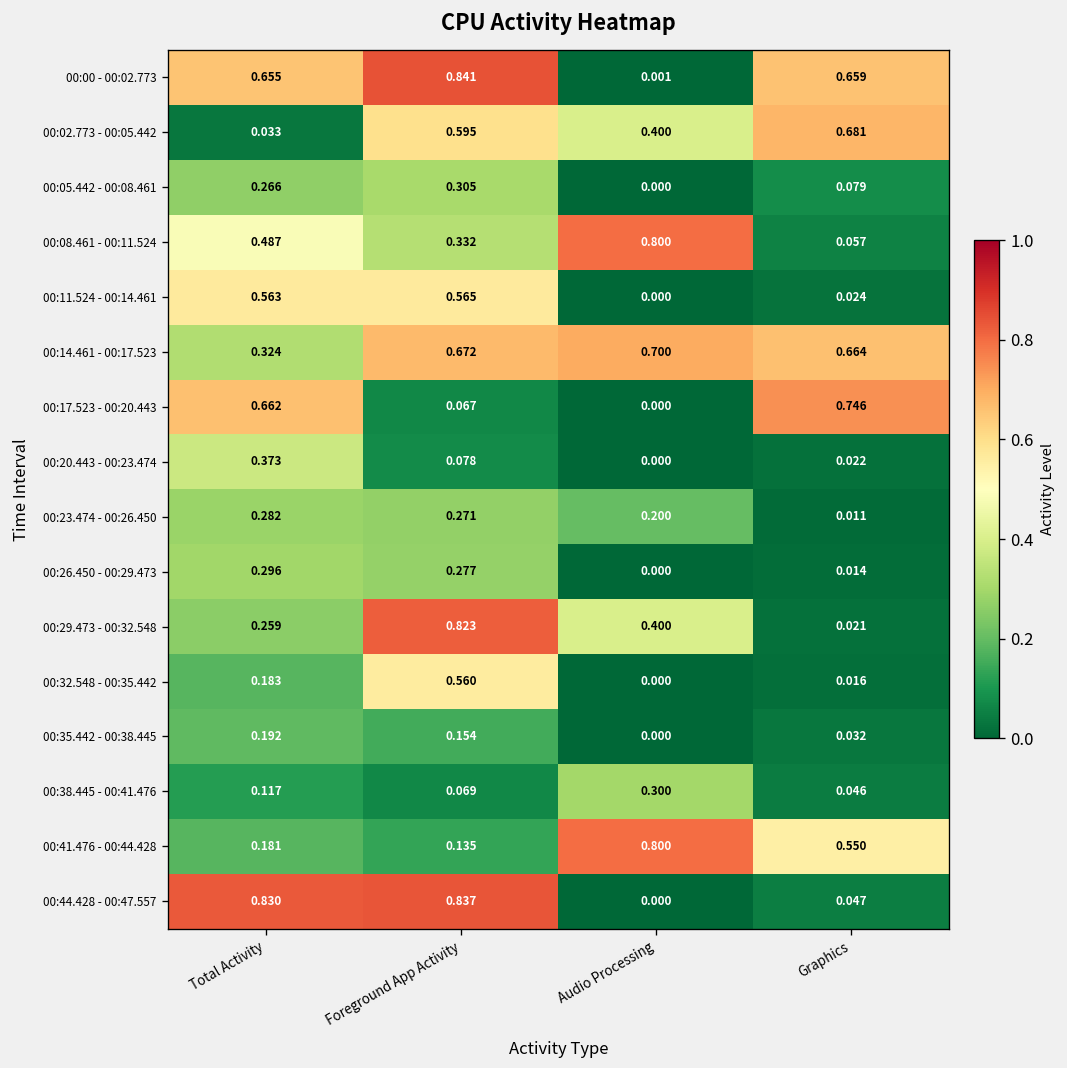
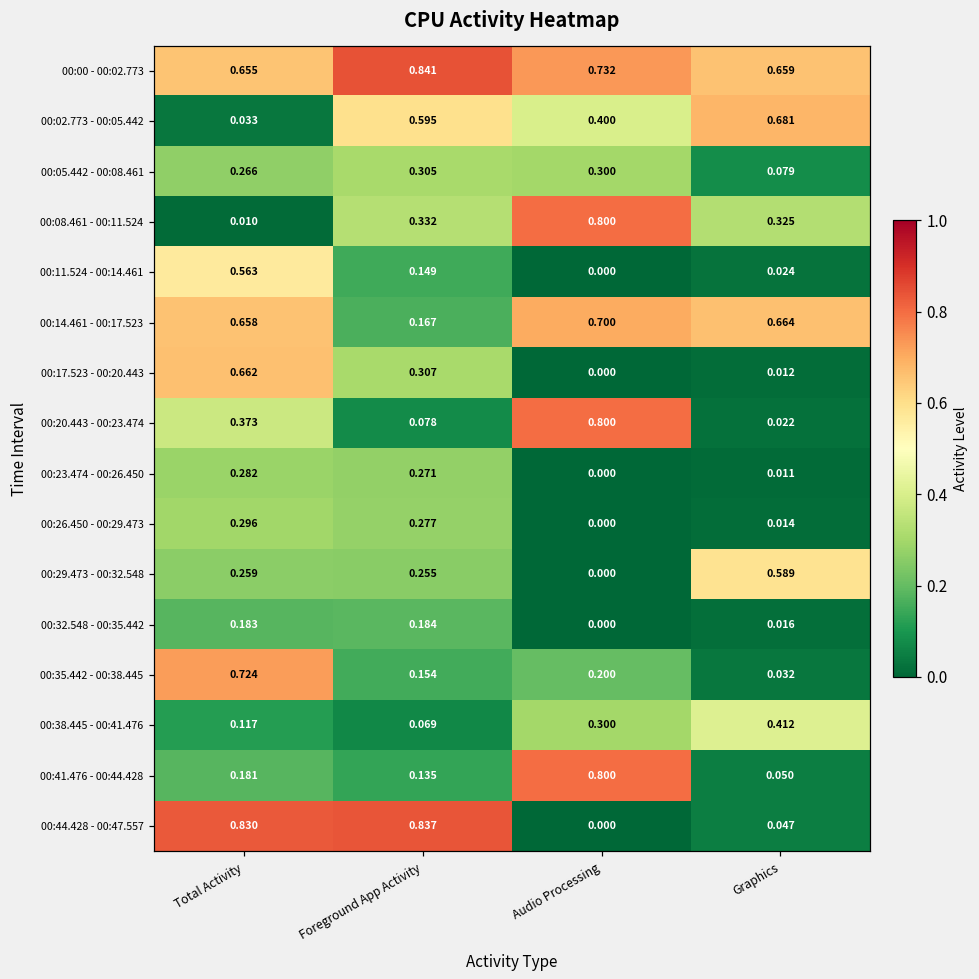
00:00 - 00:02.773, Audio Processing: 0.001 -> 0.732
00:05.442 - 00:08.461, Audio Processing: 0.000 -> 0.300
00:08.461 - 00:11.524, Total Activity: 0.487 -> 0.010
00:08.461 - 00:11.524, Graphics: 0.057 -> 0.325
00:11.524 - 00:14.461, Foreground App Activity: 0.565 -> 0.149
00:14.461 - 00:17.523, Total Activity: 0.324 -> 0.658
00:14.461 - 00:17.523, Foreground App Activity: 0.672 -> 0.167
00:17.523 - 00:20.443, Foreground App Activity: 0.067 -> 0.307
00:17.523 - 00:20.443, Graphics: 0.746 -> 0.012
00:20.443 - 00:23.474, Audio Processing: 0.000 -> 0.800
00:23.474 - 00:26.450, Audio Processing: 0.200 -> 0.000
00:29.473 - 00:32.548, Foreground App Activity: 0.823 -> 0.255
00:29.473 - 00:32.548, Audio Processing: 0.400 -> 0.000
00:29.473 - 00:32.548, Graphics: 0.021 -> 0.589
00:32.548 - 00:35.442, Foreground App Activity: 0.560 -> 0.184
00:35.442 - 00:38.445, Total Activity: 0.192 -> 0.724
00:35.442 - 00:38.445, Audio Processing: 0.000 -> 0.200
00:38.445 - 00:41.476, Graphics: 0.046 -> 0.412
00:41.476 - 00:44.428, Graphics: 0.550 -> 0.050
